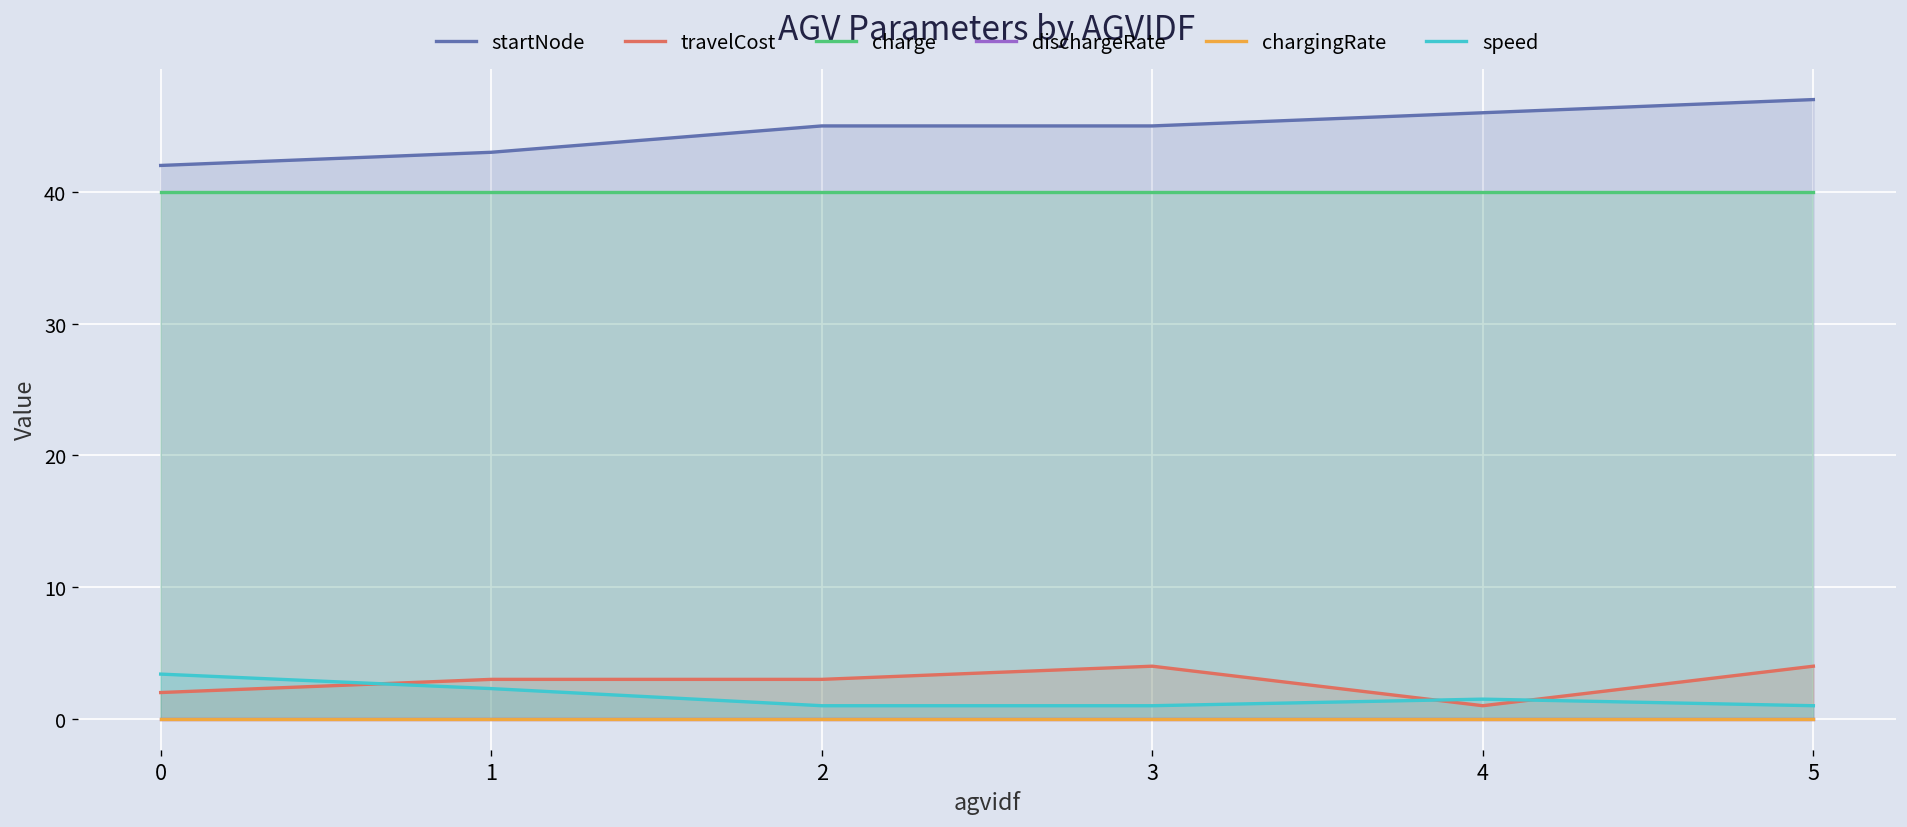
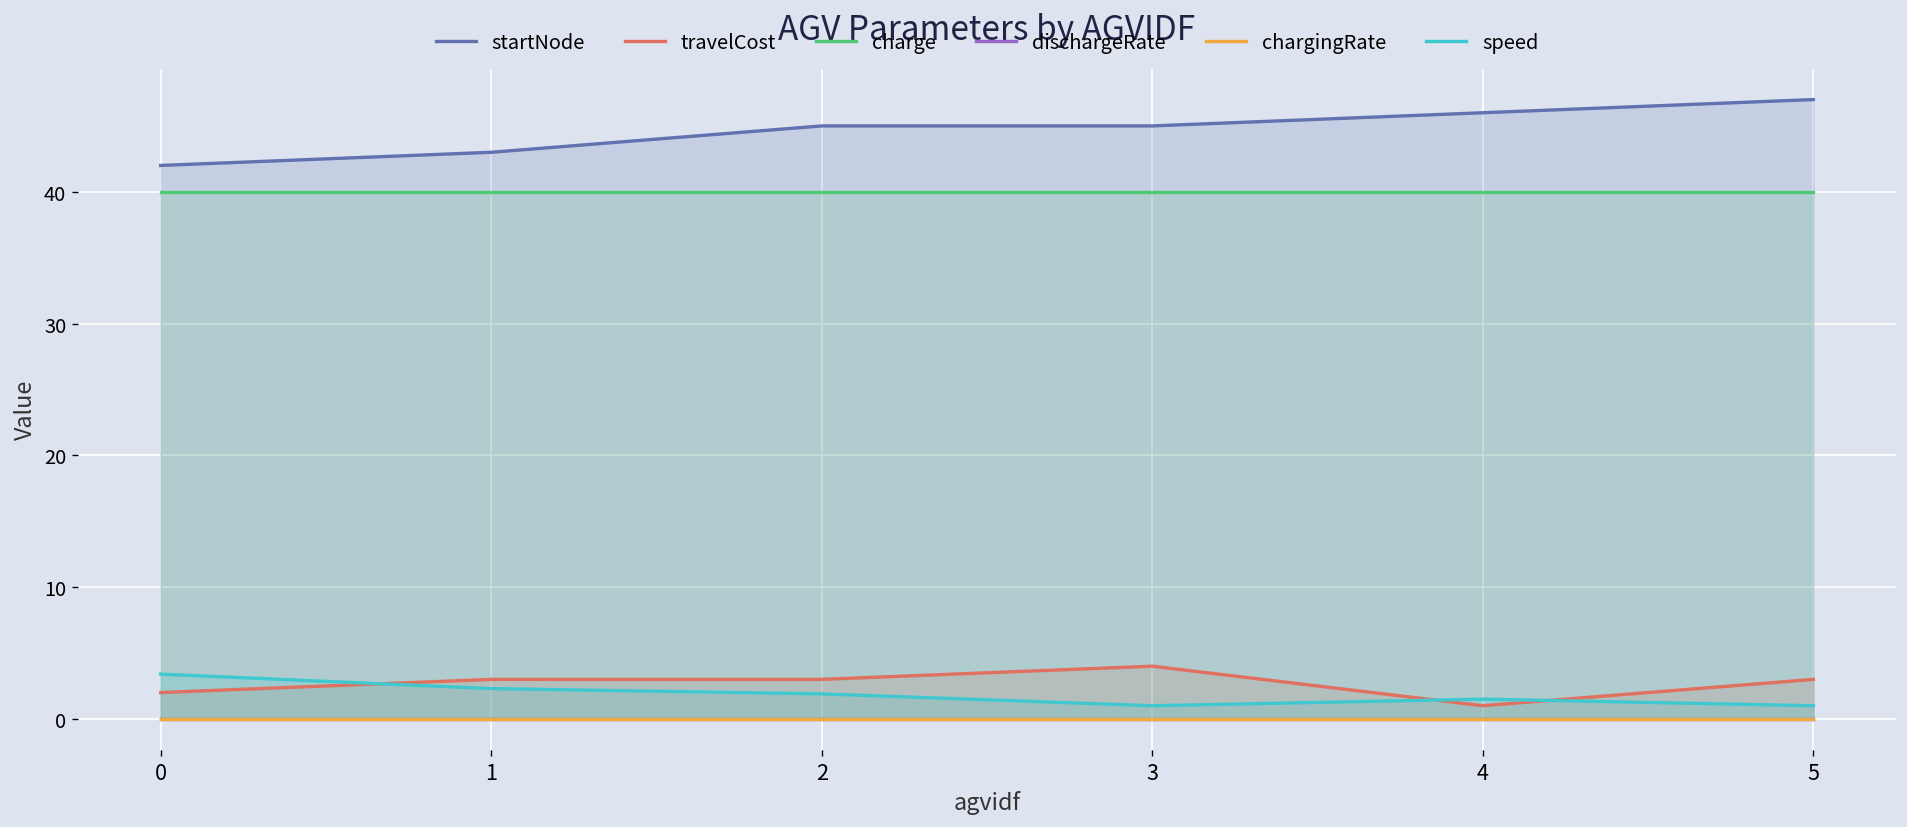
speed, 2: 1.0 -> 1.9
travelCost, 5: 4 -> 3
